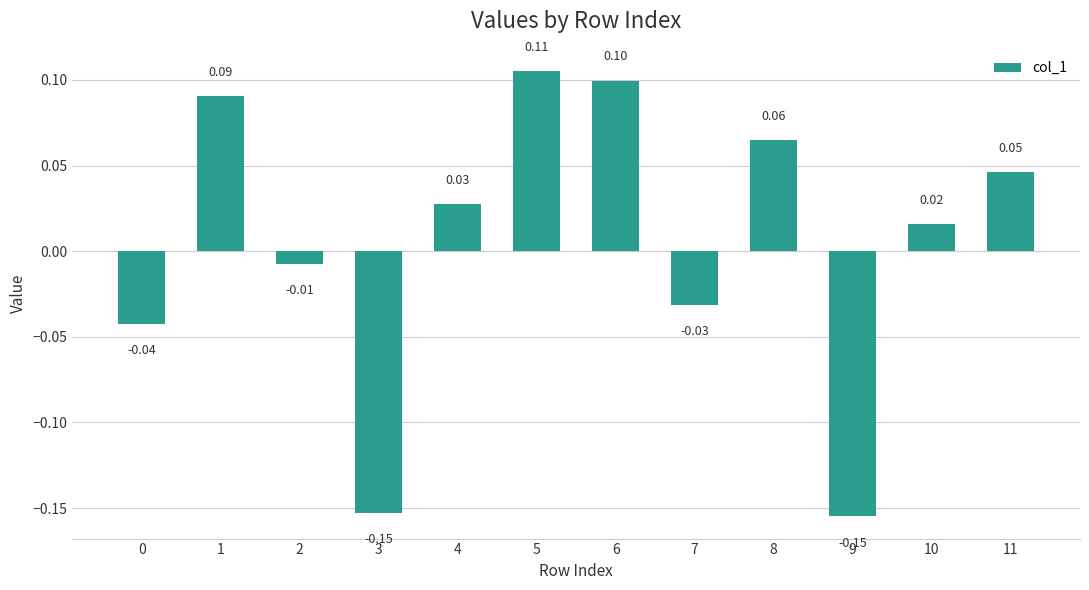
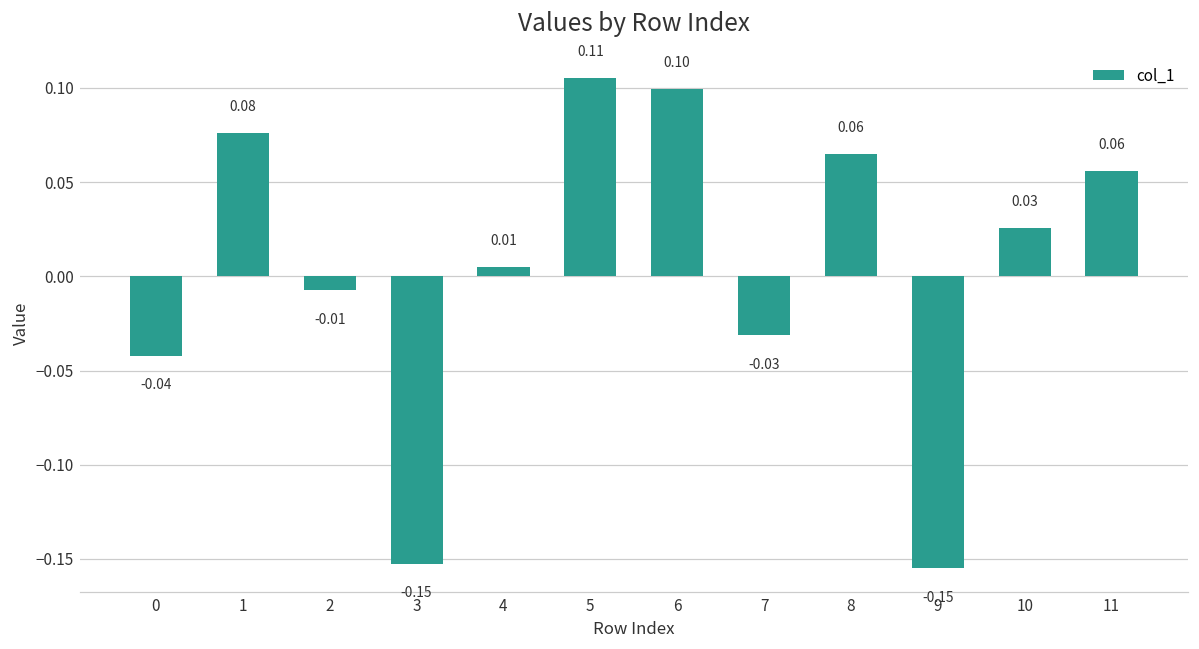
1: 0.09 -> 0.08
4: 0.03 -> 0.01
10: 0.02 -> 0.03
11: 0.05 -> 0.06
